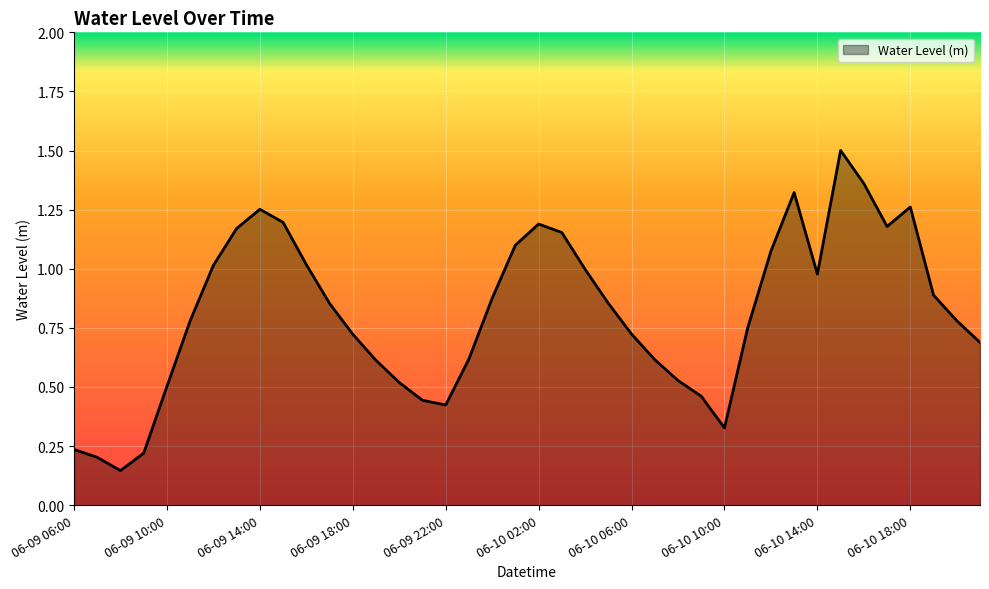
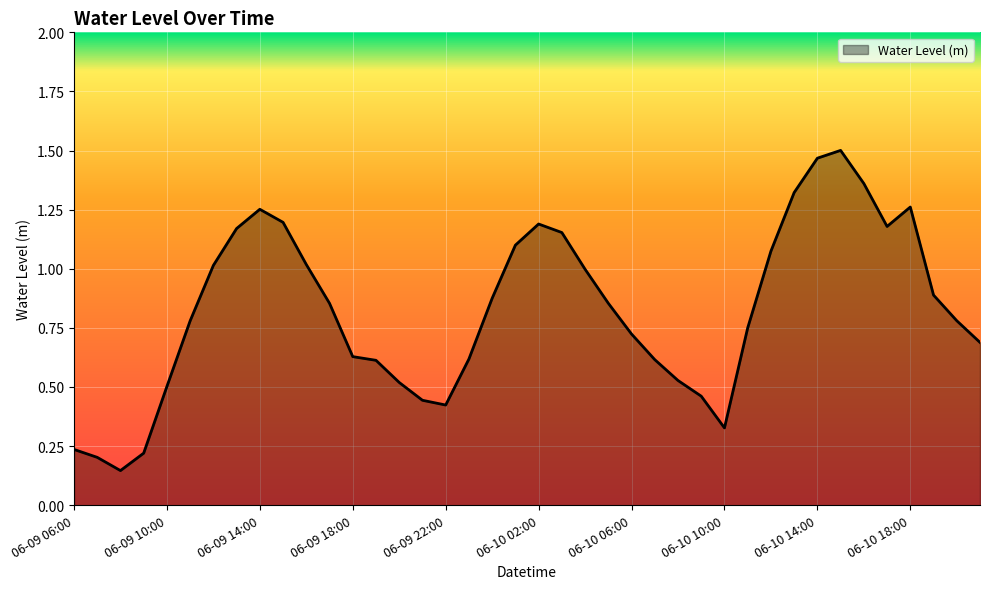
06-09 18:00: 0.72 -> 0.63
06-10 14:00: 0.98 -> 1.47
